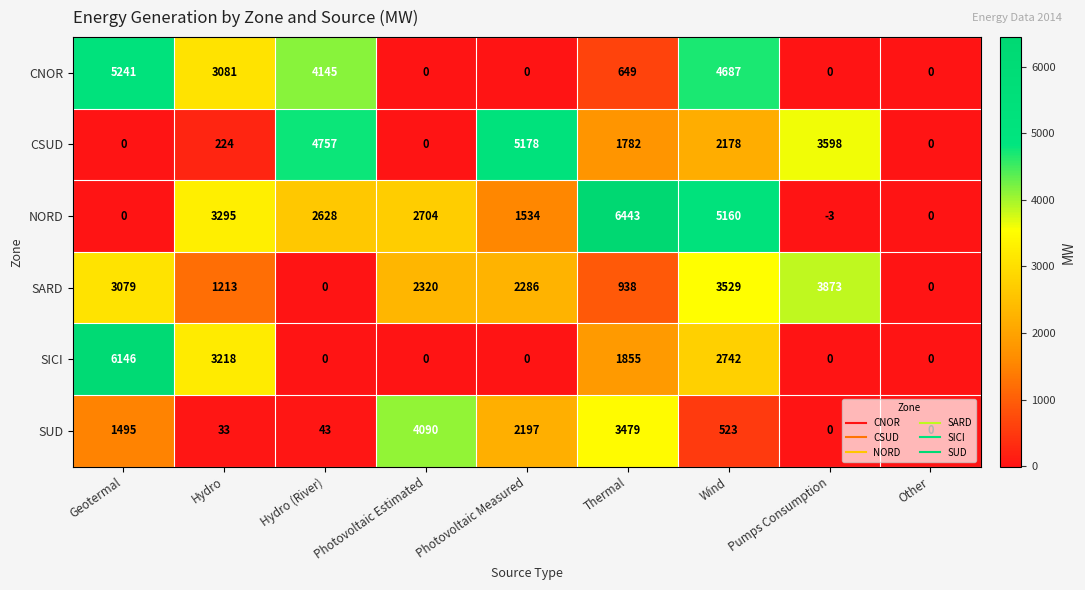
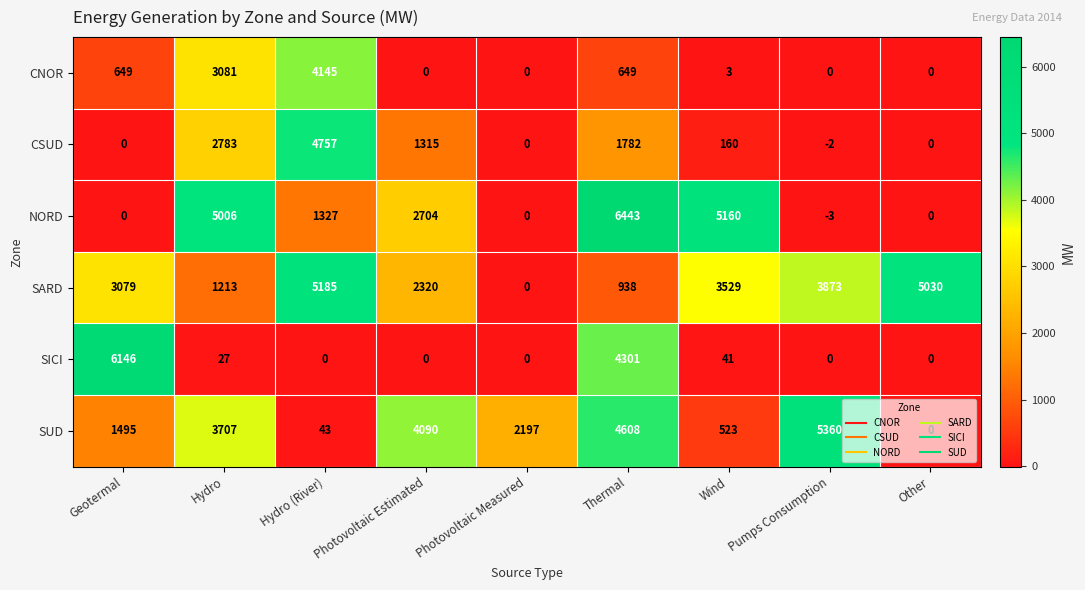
CNOR, Geotermal: 5241 -> 649
CNOR, Wind: 4687 -> 3
CSUD, Hydro: 224 -> 2783
CSUD, Photovoltaic Estimated: 0 -> 1315
CSUD, Photovoltaic Measured: 5178 -> 0
CSUD, Wind: 2178 -> 160
CSUD, Pumps Consumption: 3598 -> -2
NORD, Hydro: 3295 -> 5006
NORD, Hydro (River): 2628 -> 1327
NORD, Photovoltaic Measured: 1534 -> 0
SARD, Hydro (River): 0 -> 5185
SARD, Photovoltaic Measured: 2286 -> 0
SARD, Other: 0 -> 5030
SICI, Hydro: 3218 -> 27
SICI, Thermal: 1855 -> 4301
SICI, Wind: 2742 -> 41
SUD, Hydro: 33 -> 3707
SUD, Thermal: 3479 -> 4608
SUD, Pumps Consumption: 0 -> 5360
